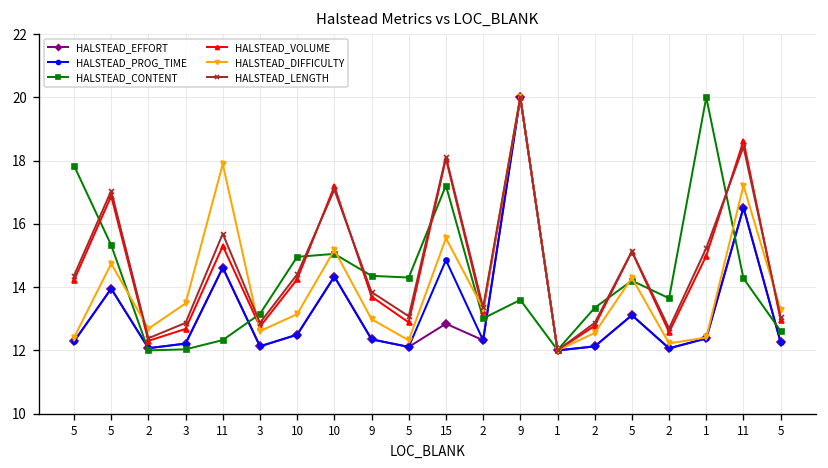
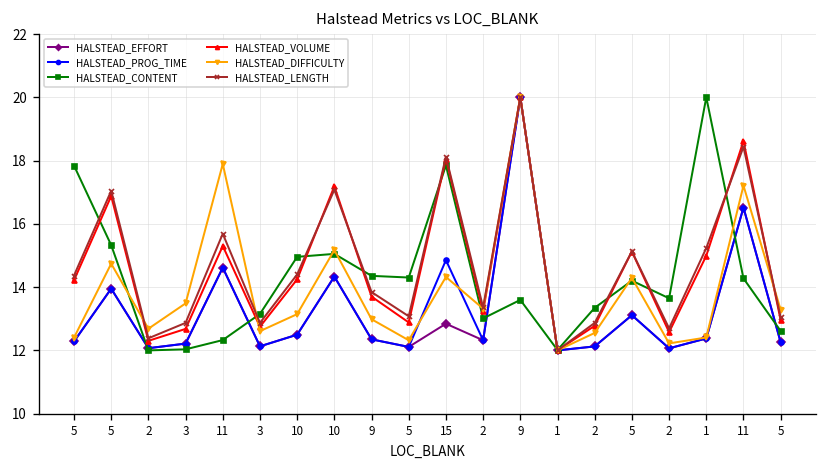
HALSTEAD_CONTENT, 15: 17.2 -> 17.8
HALSTEAD_DIFFICULTY, 15: 15.5 -> 14.3
